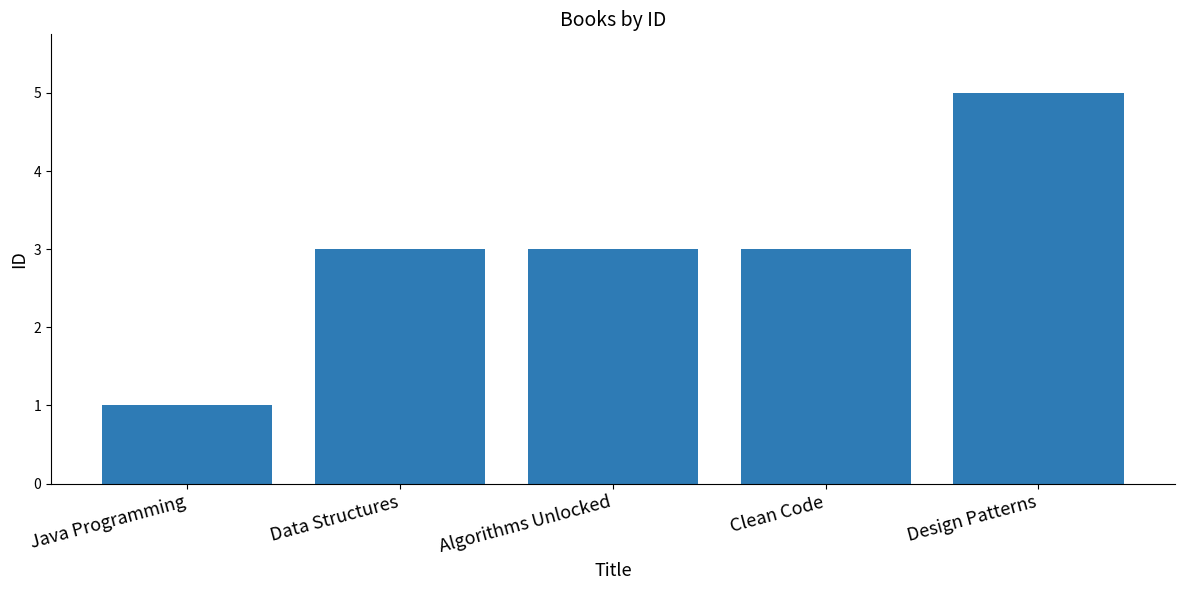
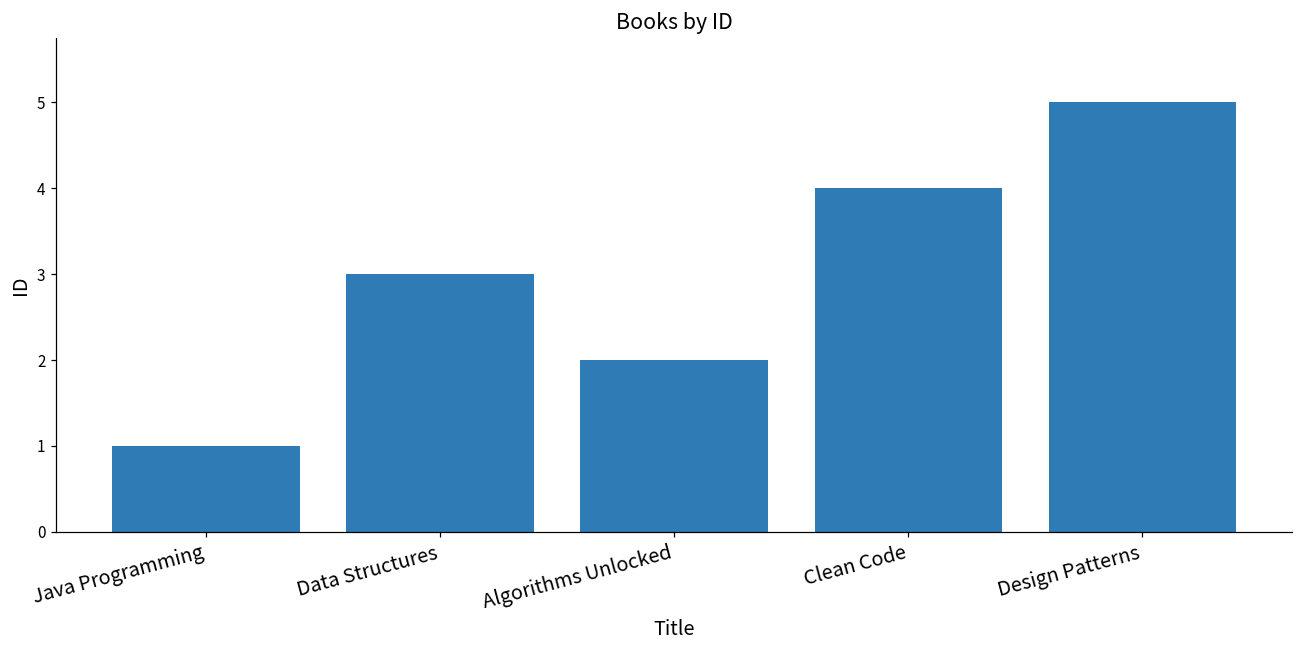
Algorithms Unlocked: 3 -> 2
Clean Code: 3 -> 4
